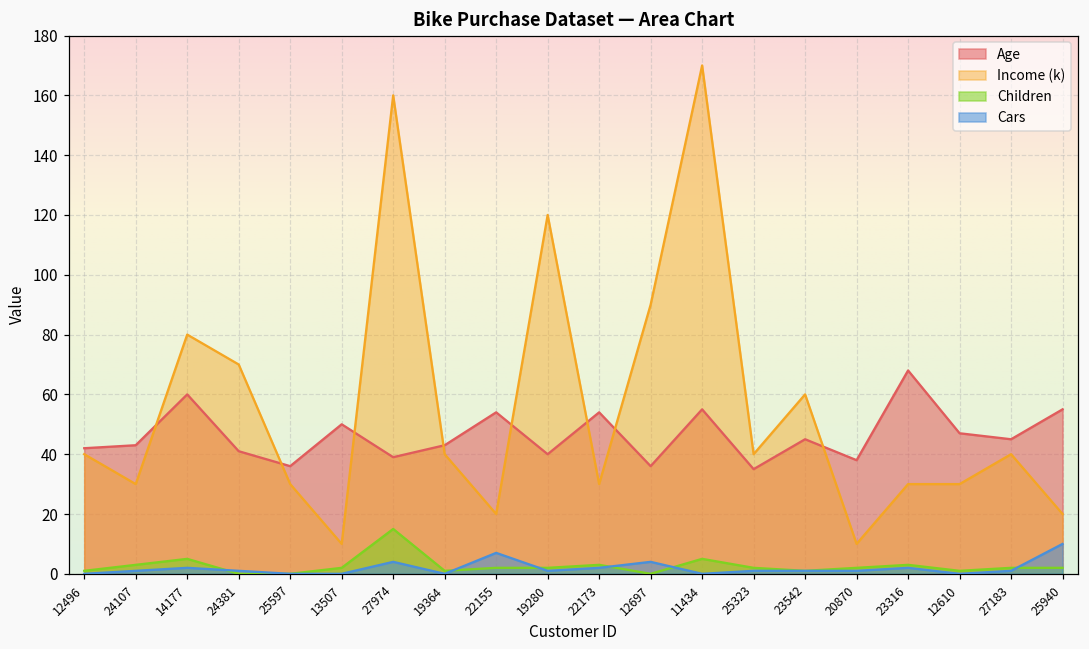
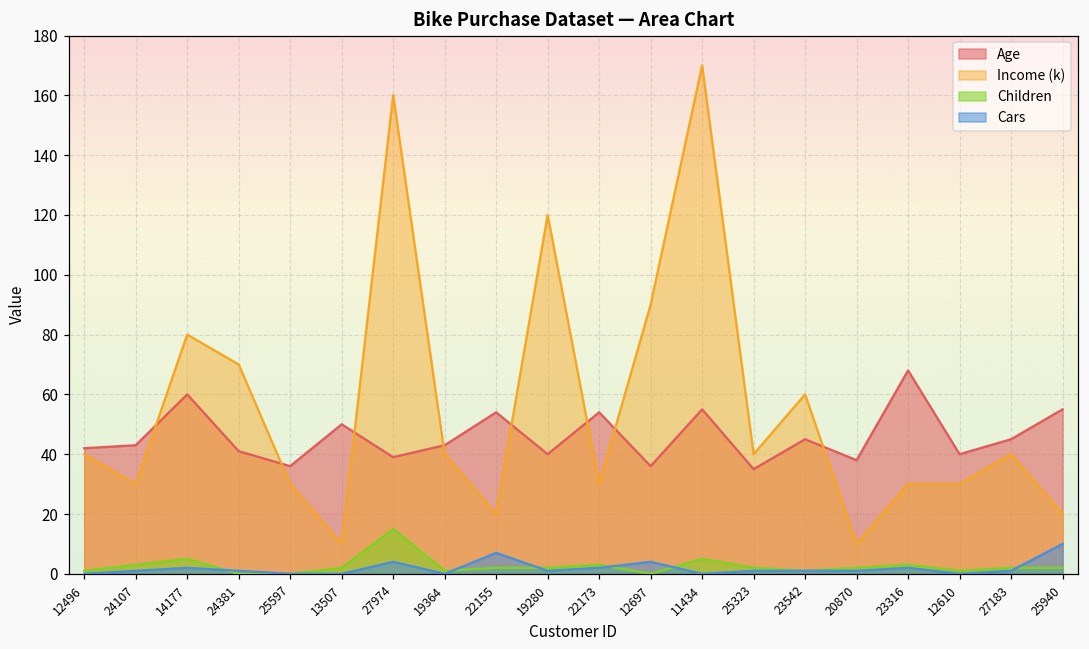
Age, 12610: 47 -> 40
